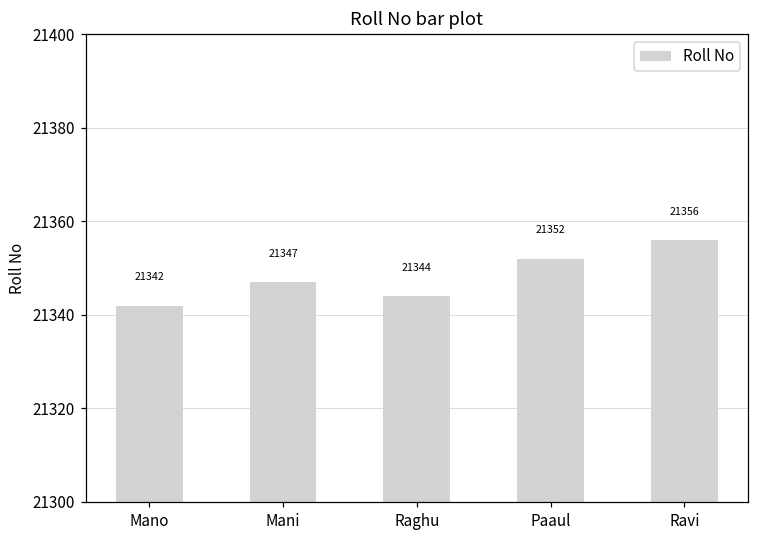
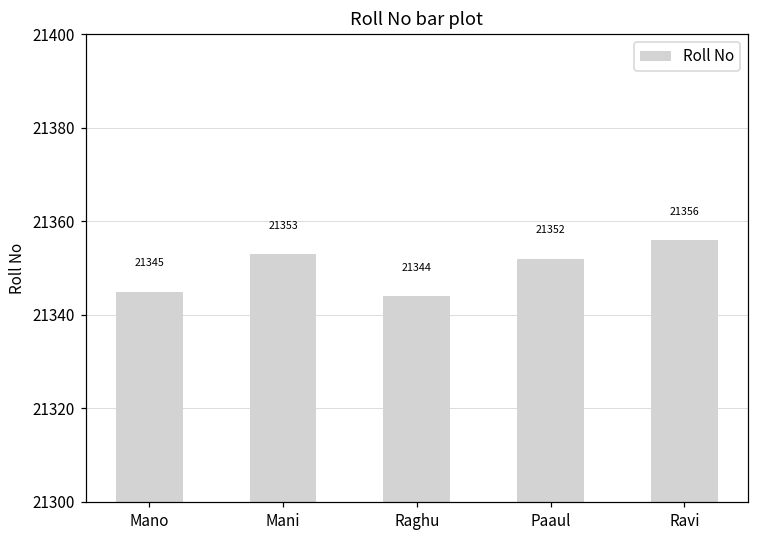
Mano: 21342 -> 21345
Mani: 21347 -> 21353
